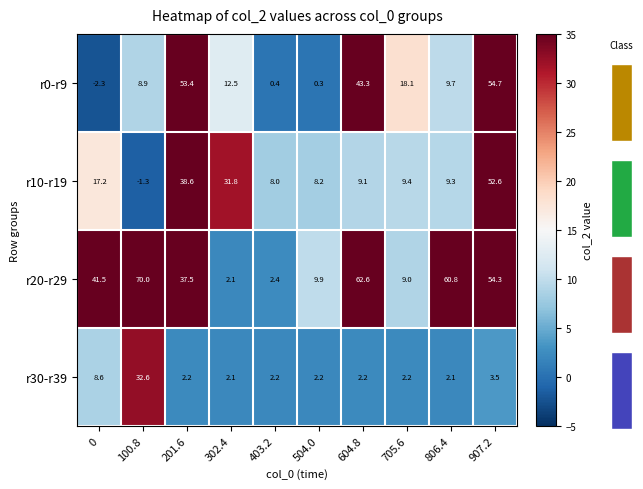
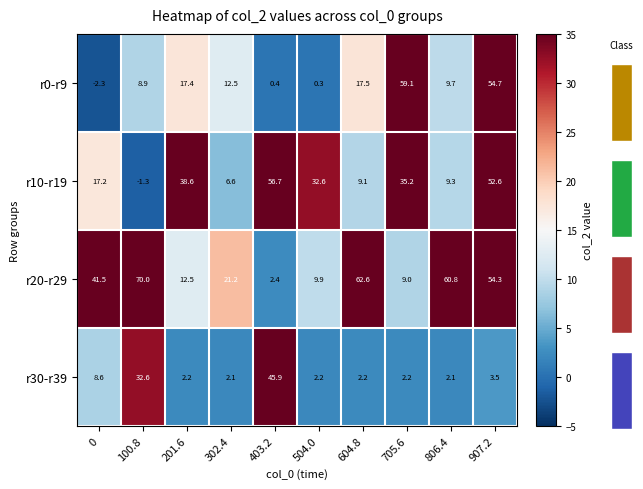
Heatmap of col_2 values across col_0 groups, r0-r9, 201.6: 53.4 -> 17.4
Heatmap of col_2 values across col_0 groups, r0-r9, 604.8: 43.3 -> 17.5
Heatmap of col_2 values across col_0 groups, r0-r9, 705.6: 18.1 -> 59.1
Heatmap of col_2 values across col_0 groups, r10-r19, 302.4: 31.8 -> 6.6
Heatmap of col_2 values across col_0 groups, r10-r19, 403.2: 8.0 -> 56.7
Heatmap of col_2 values across col_0 groups, r10-r19, 504.0: 8.2 -> 32.6
Heatmap of col_2 values across col_0 groups, r10-r19, 705.6: 9.4 -> 35.2
Heatmap of col_2 values across col_0 groups, r20-r29, 201.6: 37.5 -> 12.5
Heatmap of col_2 values across col_0 groups, r20-r29, 302.4: 2.1 -> 21.2
Heatmap of col_2 values across col_0 groups, r30-r39, 403.2: 2.2 -> 45.9
